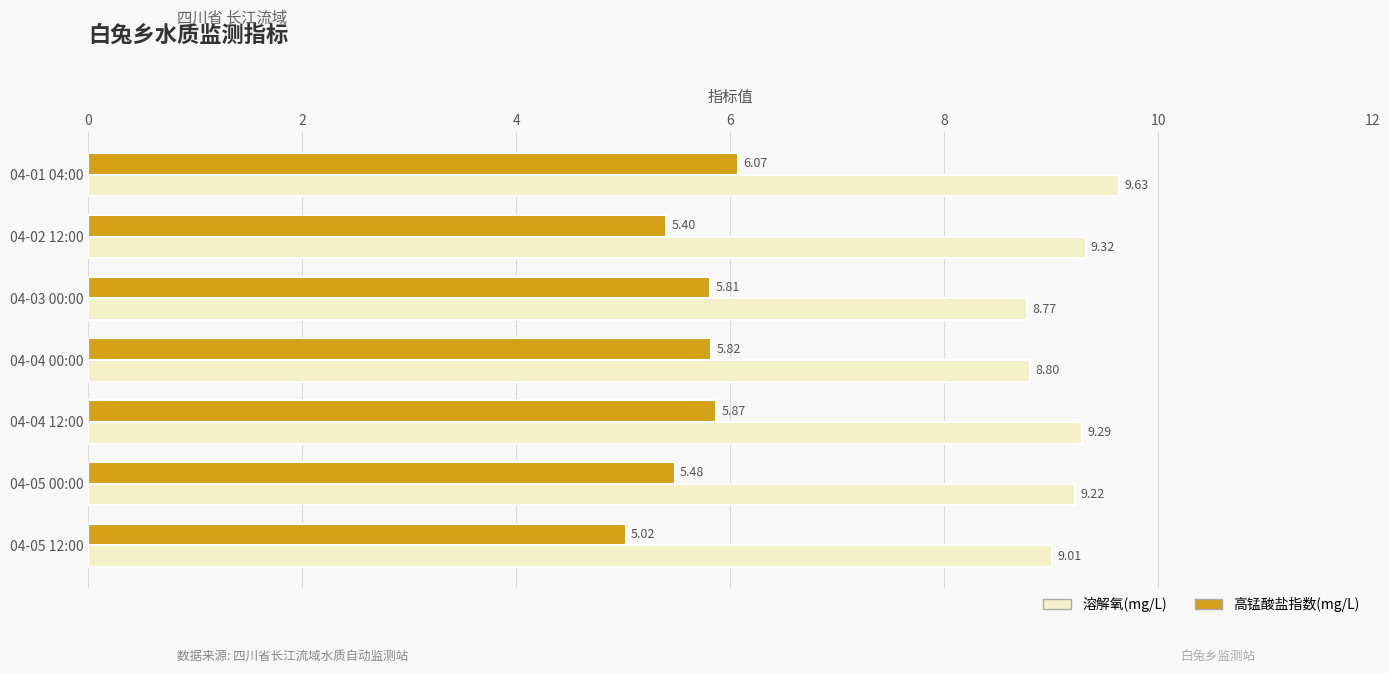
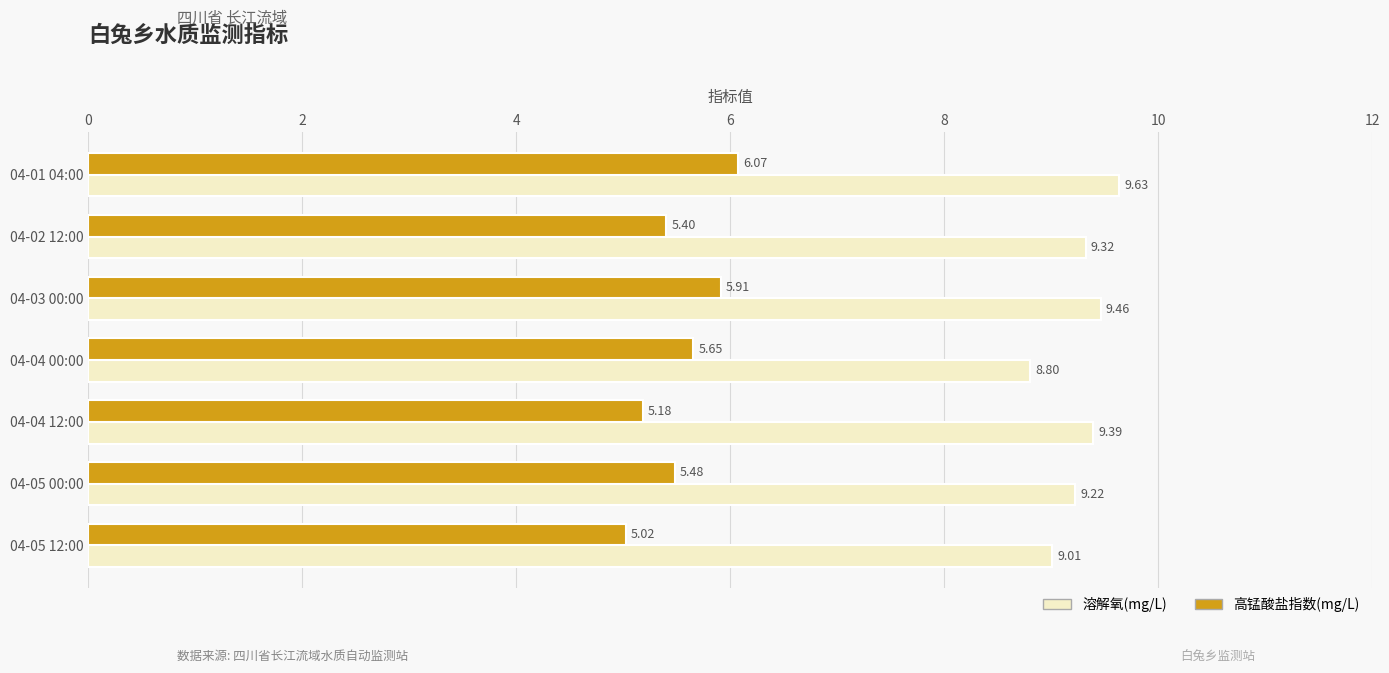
高锰酸盐指数(mg/L), 04-03 00:00: 5.81 -> 5.91
溶解氧(mg/L), 04-03 00:00: 8.77 -> 9.46
高锰酸盐指数(mg/L), 04-04 00:00: 5.82 -> 5.65
高锰酸盐指数(mg/L), 04-04 12:00: 5.87 -> 5.18
溶解氧(mg/L), 04-04 12:00: 9.29 -> 9.39
